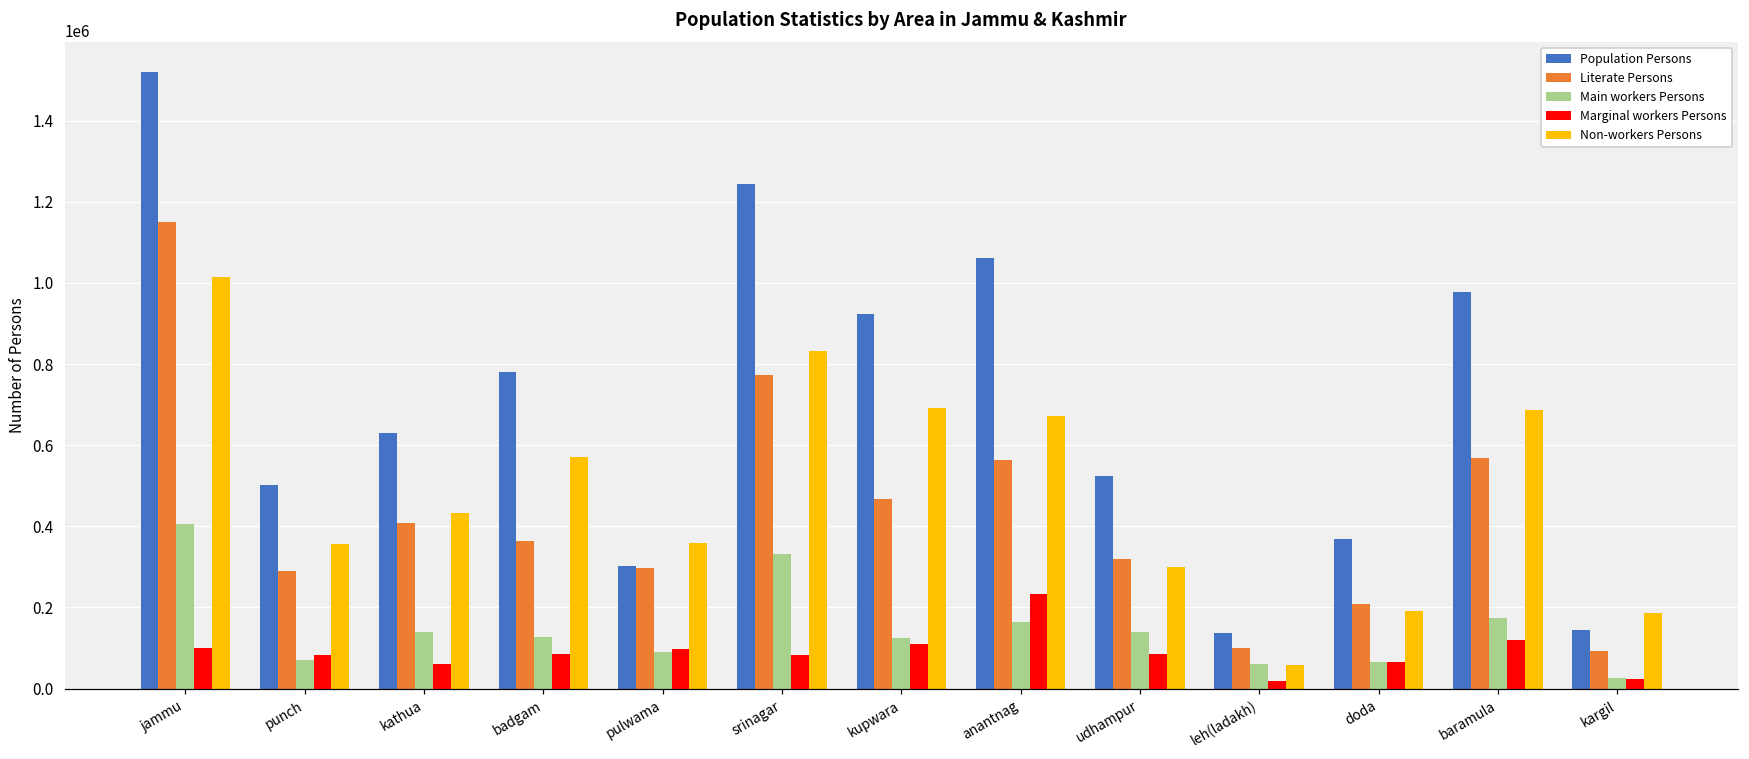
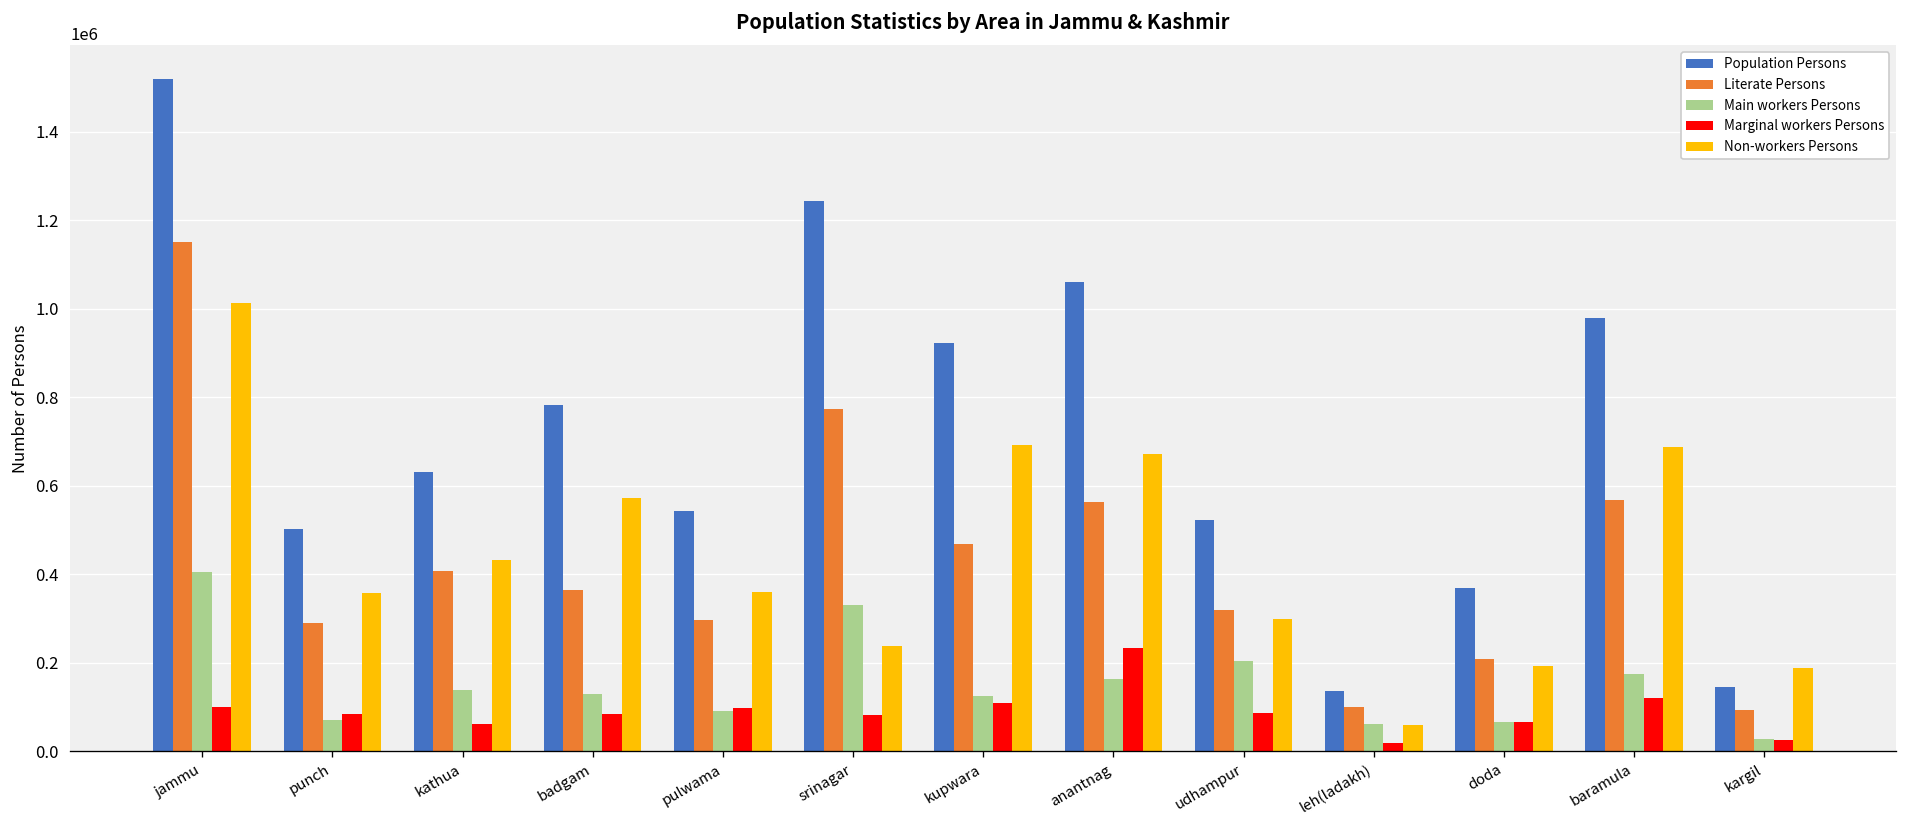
Population Persons, pulwama: 300000 -> 540000
Non-workers Persons, srinagar: 830000 -> 240000
Main workers Persons, udhampur: 140000 -> 200000
